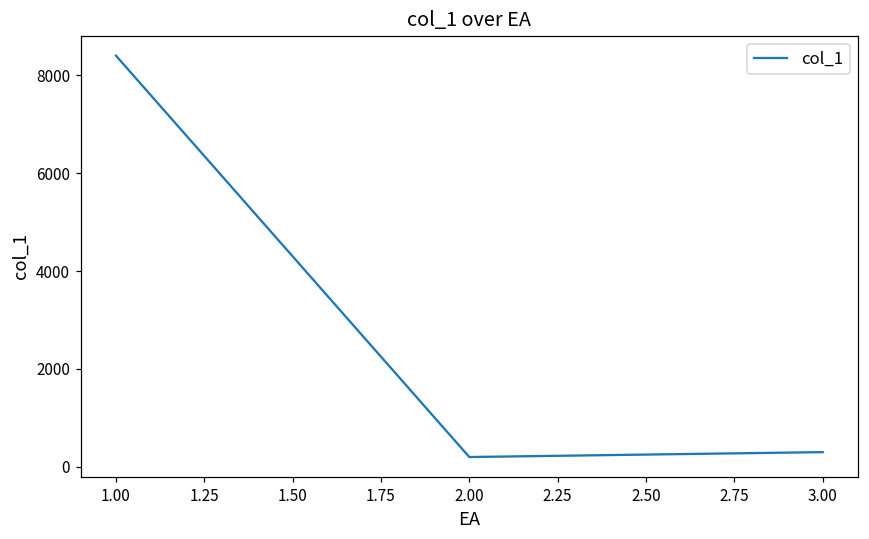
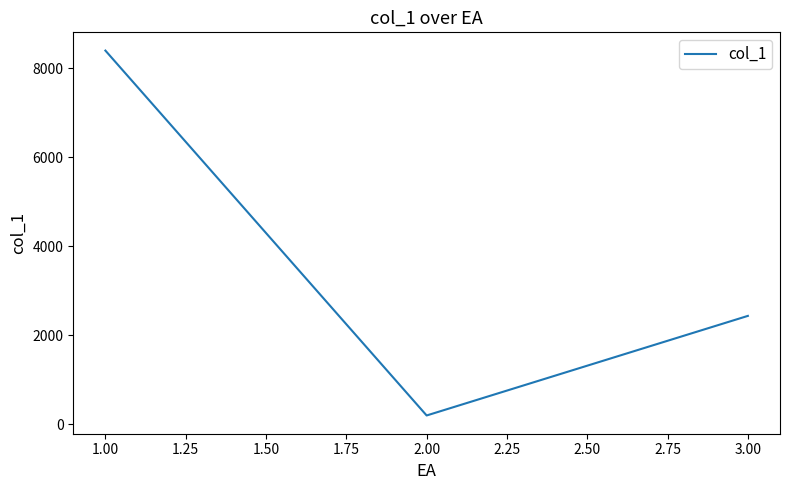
3.00: 300 -> 2400
